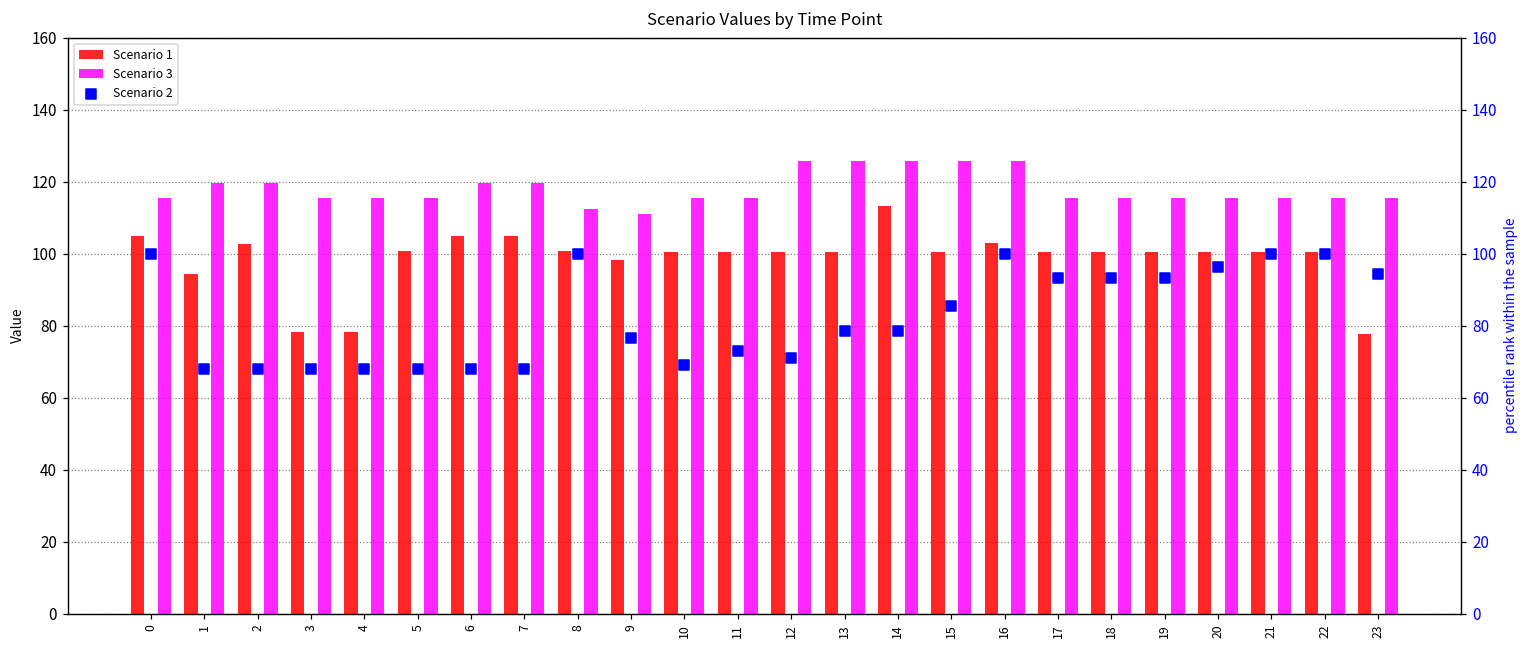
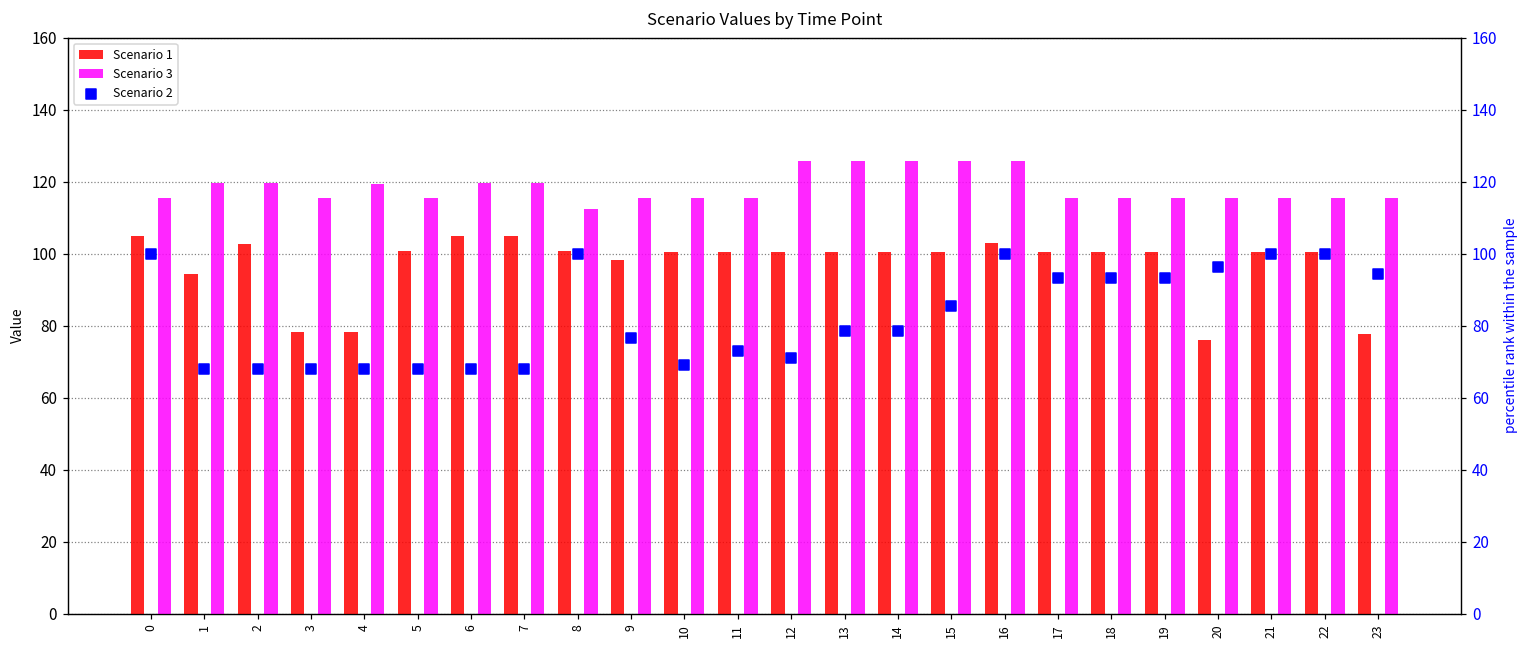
Scenario 3, 4: 115 -> 119
Scenario 3, 9: 111 -> 115
Scenario 1, 14: 113 -> 100
Scenario 1, 20: 100 -> 76
